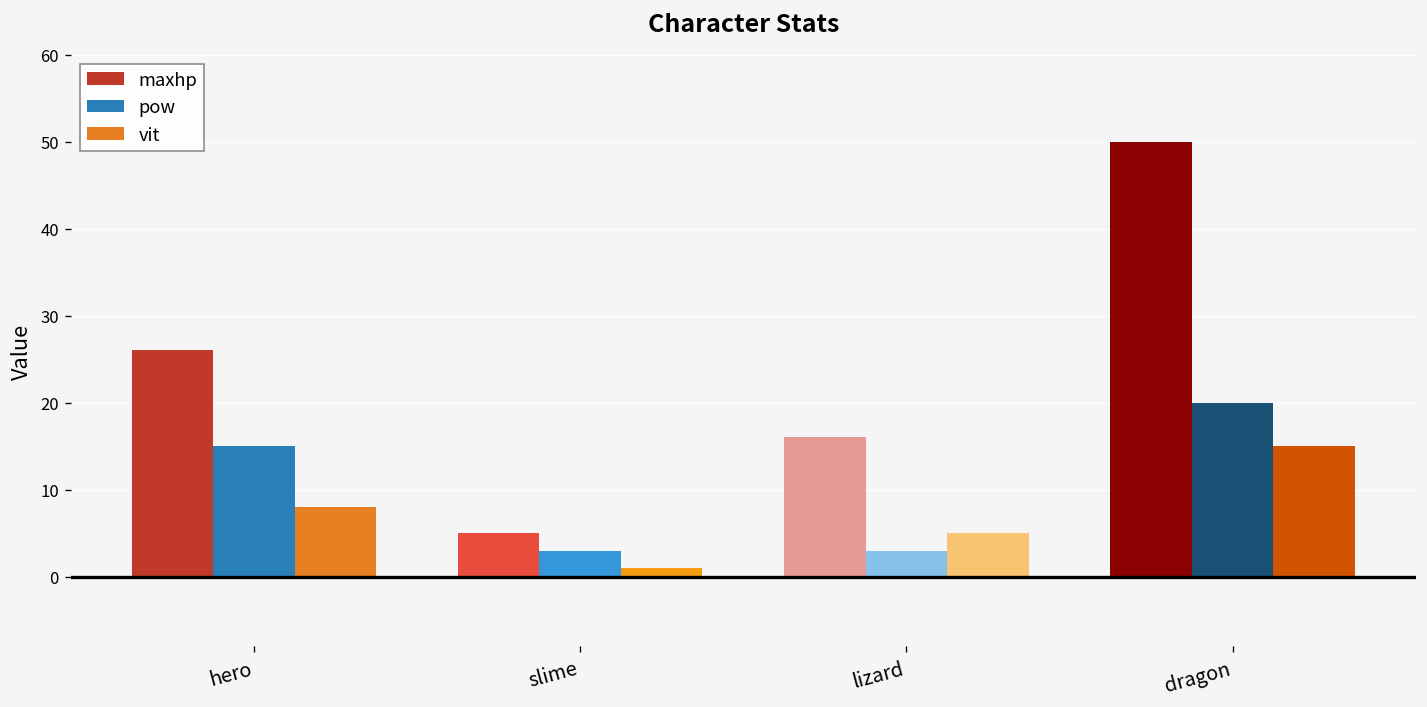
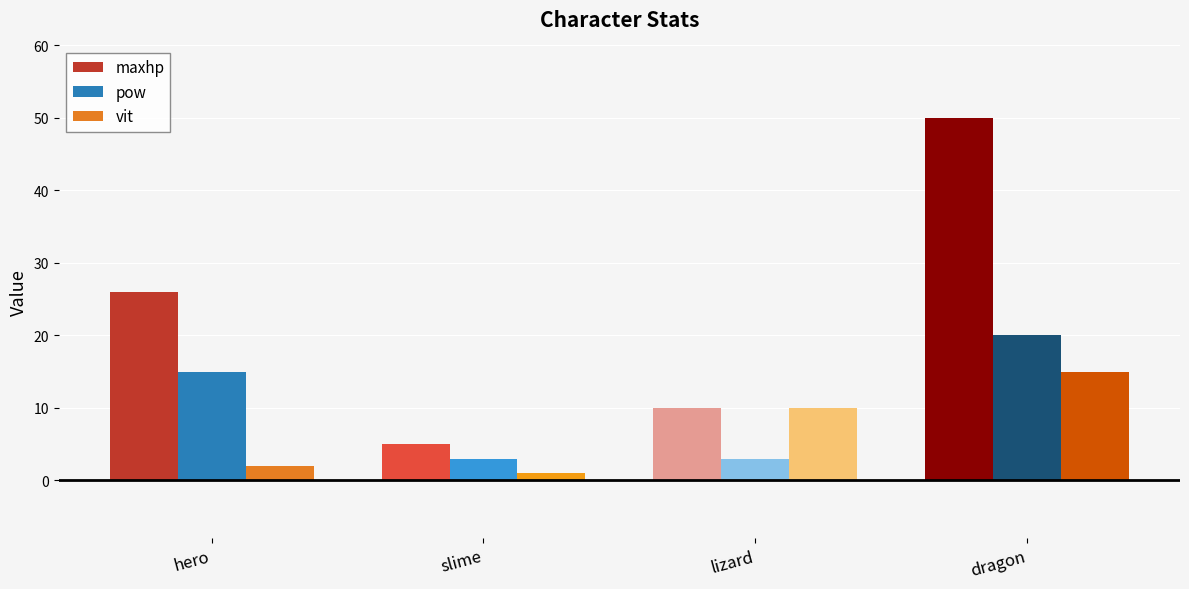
vit, hero: 8 -> 2
maxhp, lizard: 16 -> 10
vit, lizard: 5 -> 10
